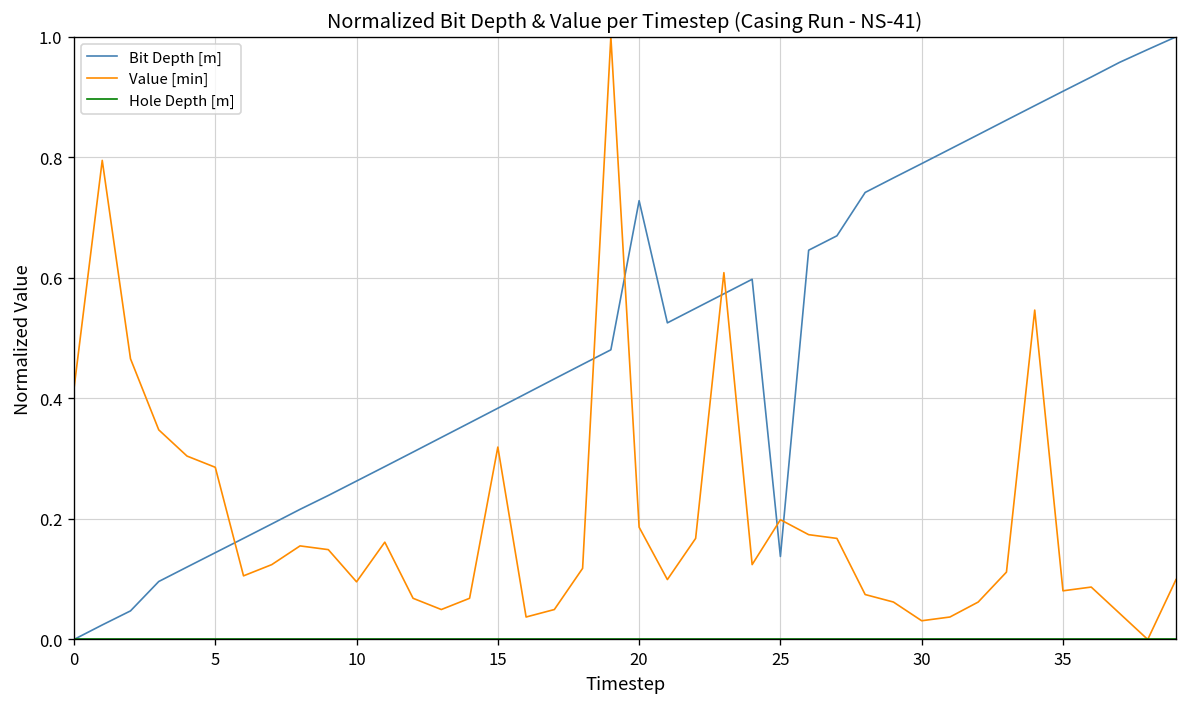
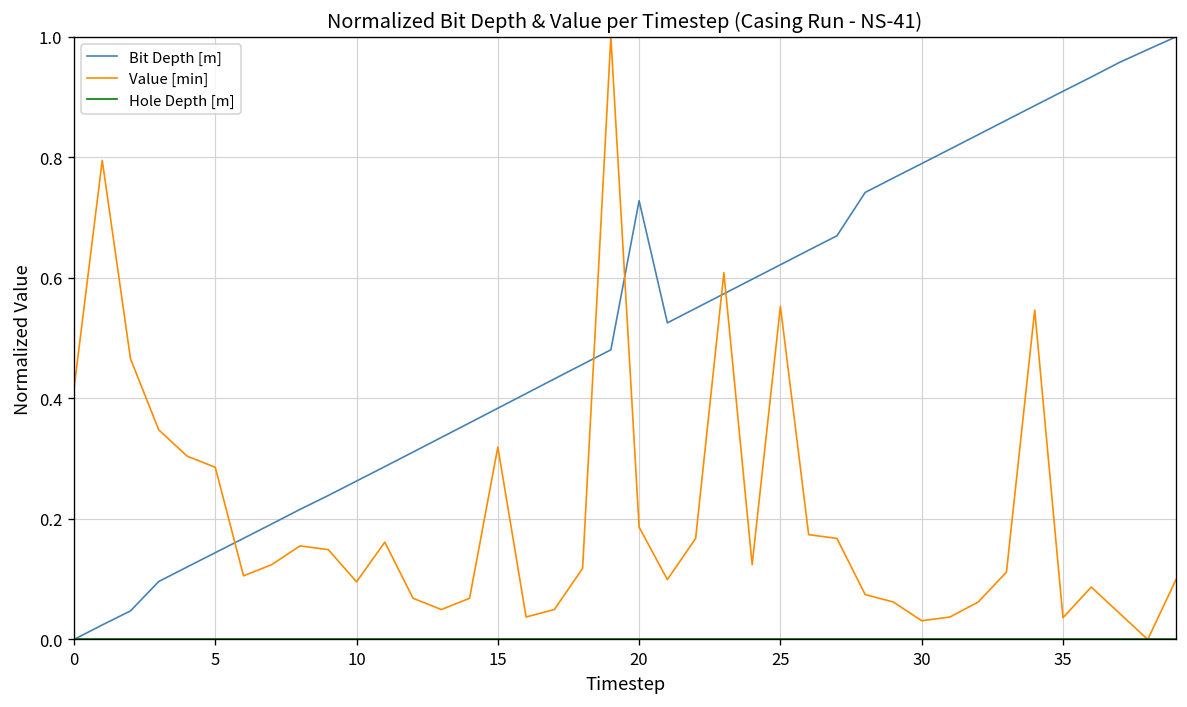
Bit Depth [m], 25: 0.14 -> 0.62
Value [min], 25: 0.20 -> 0.55
Value [min], 35: 0.08 -> 0.04
